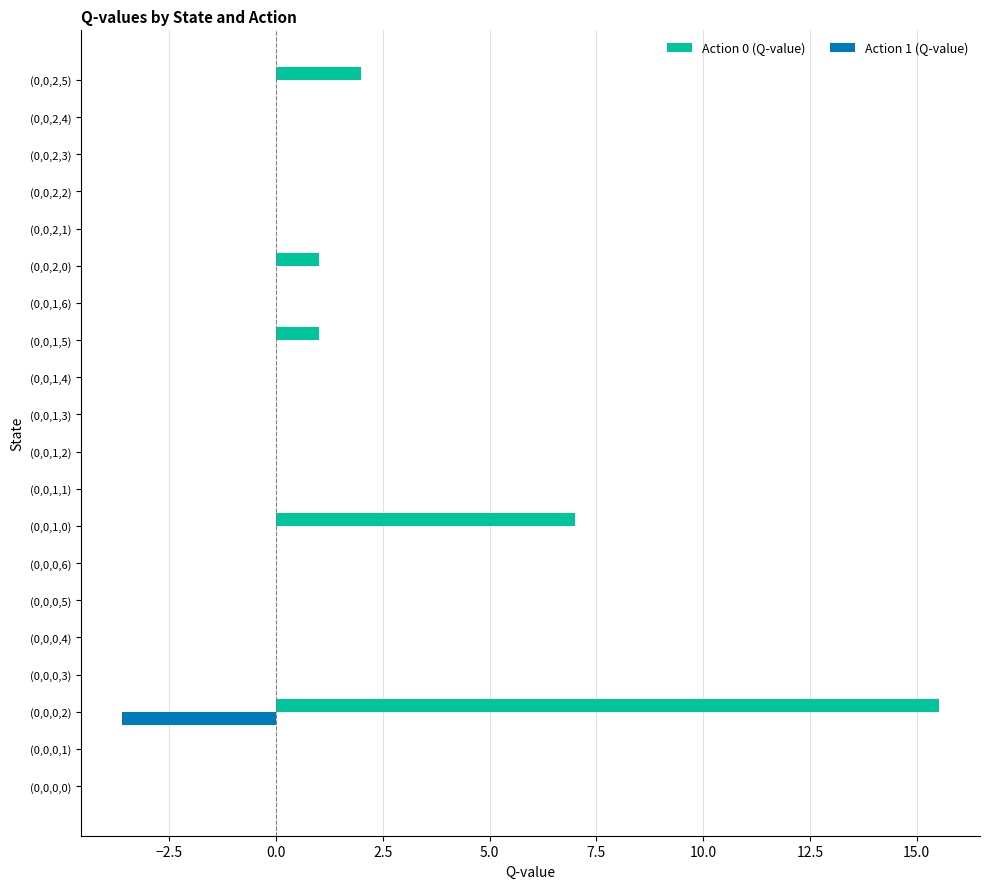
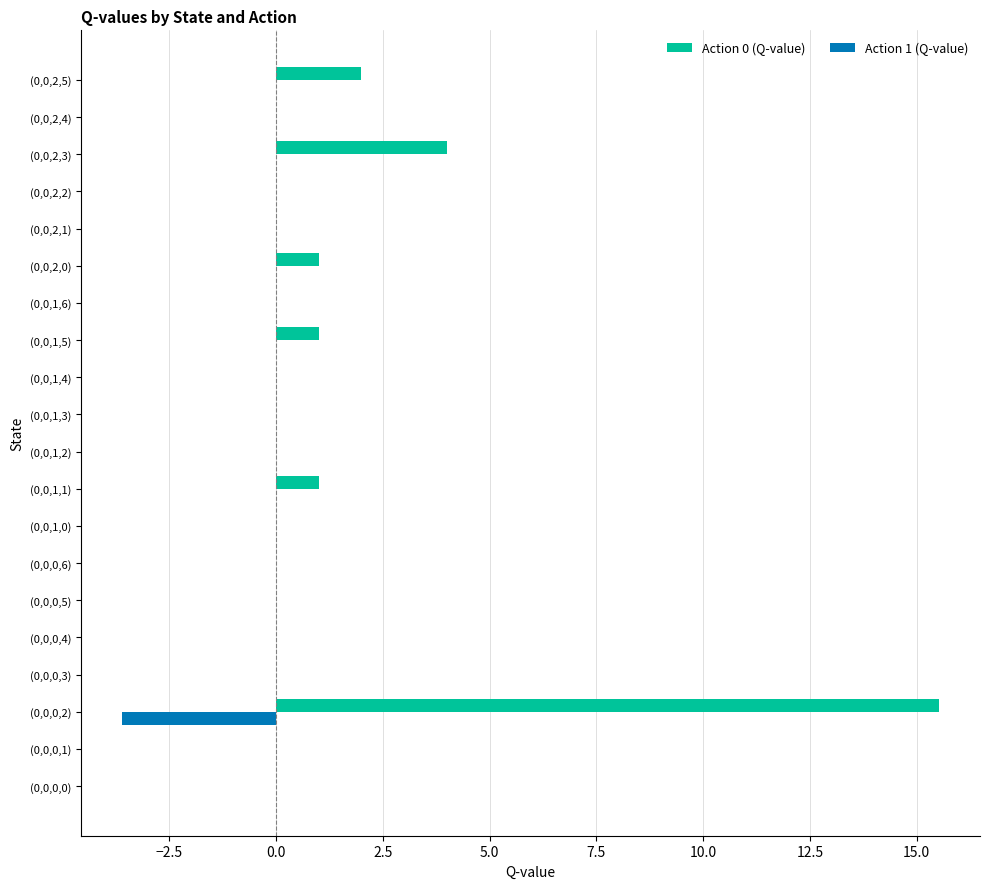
Action 0 (Q-value), (0,0,2,3): 0 -> 4
Action 0 (Q-value), (0,0,1,1): 0 -> 1
Action 0 (Q-value), (0,0,1,0): 7 -> 0
